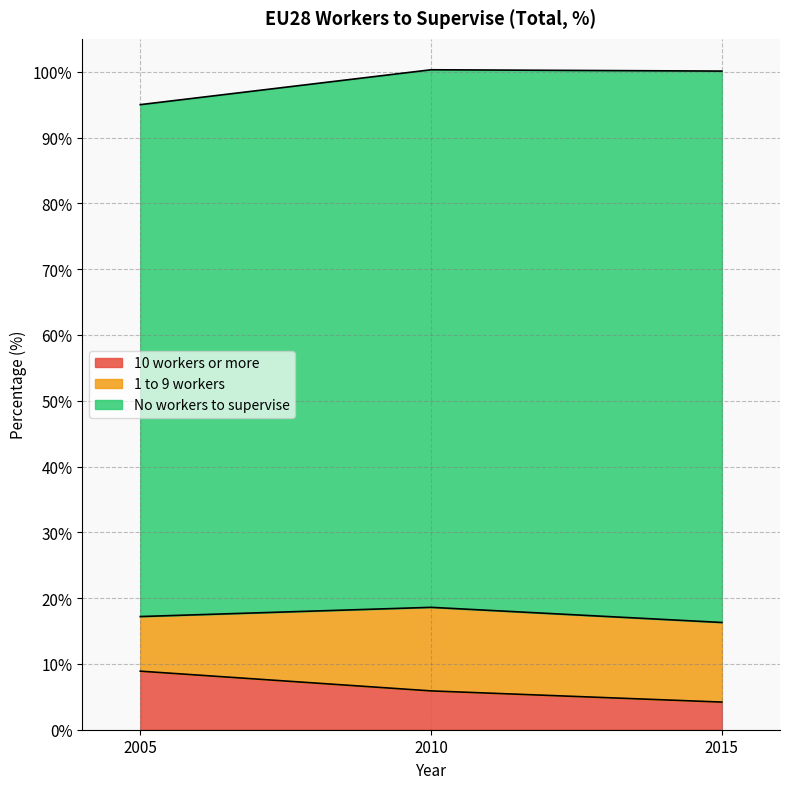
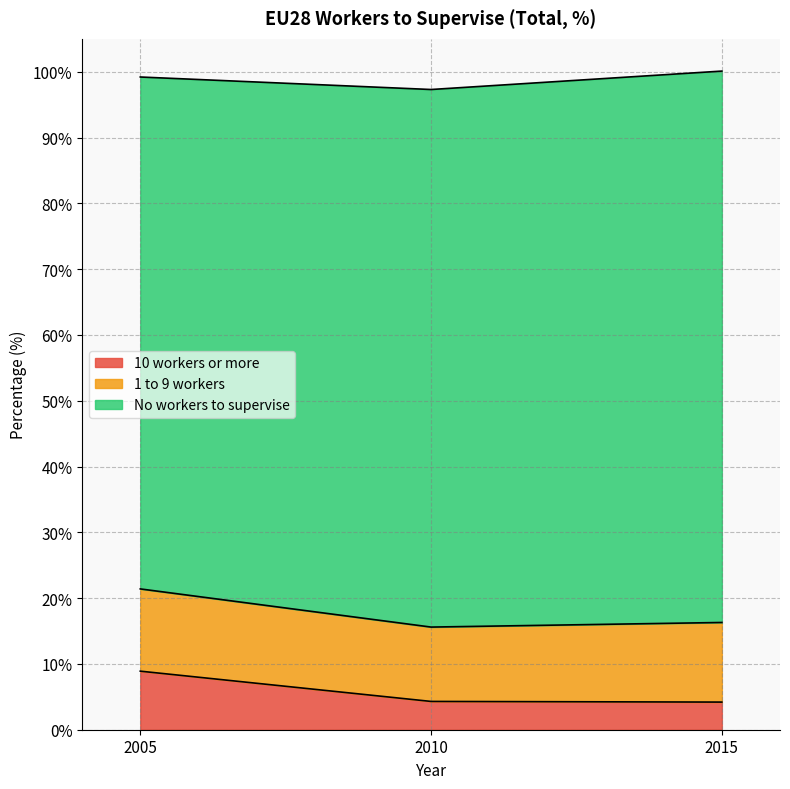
1 to 9 workers, 2005: 8% -> 12%
10 workers or more, 2010: 6% -> 4%
1 to 9 workers, 2010: 13% -> 11%
